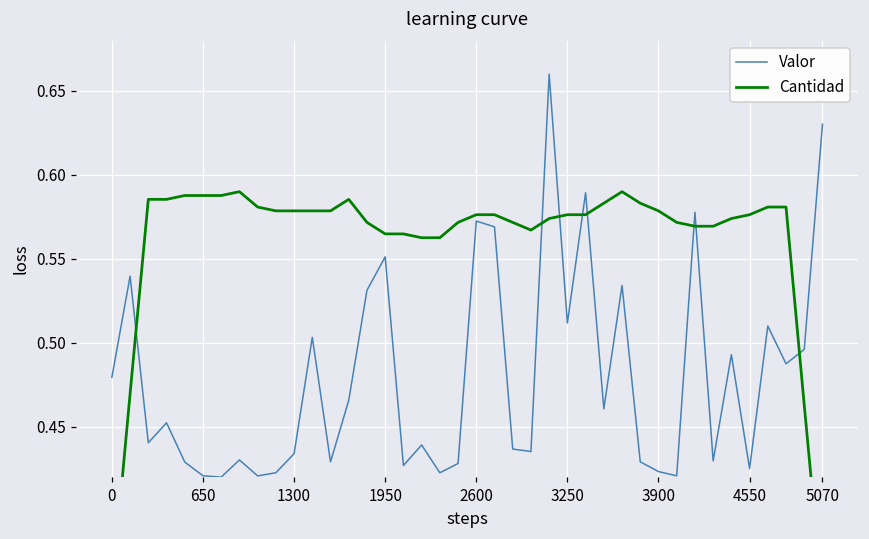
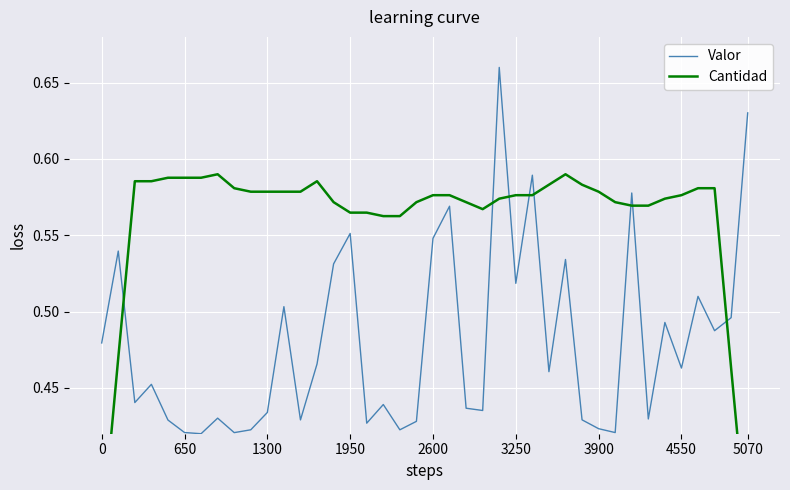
Valor, 2600: 0.572 -> 0.548
Valor, 3250: 0.512 -> 0.519
Valor, 4550: 0.425 -> 0.463
